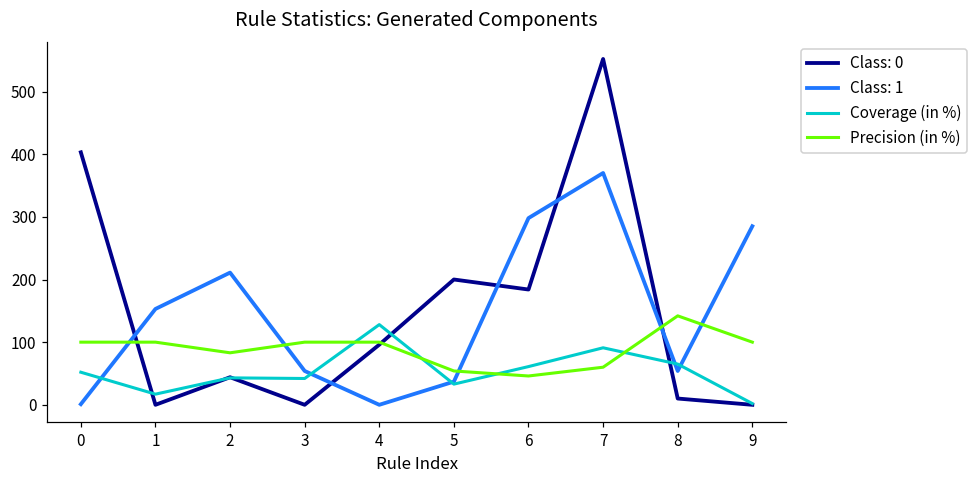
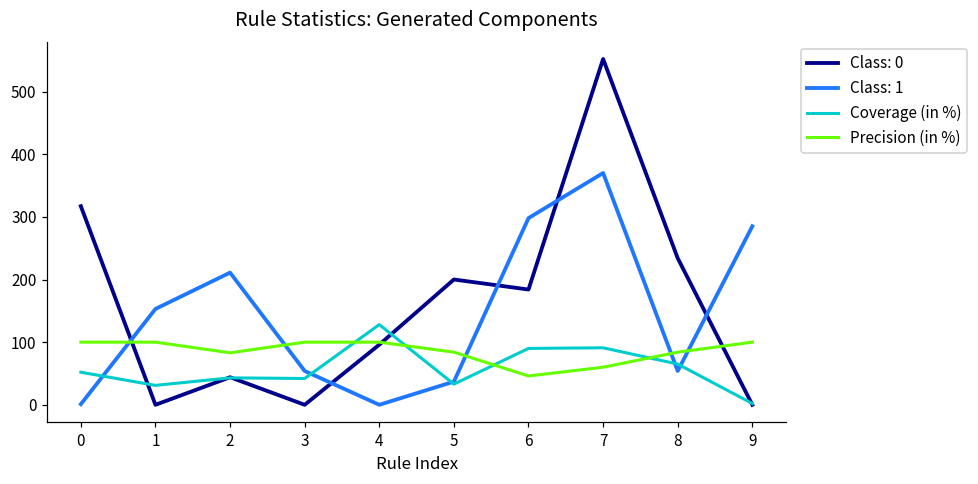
Class: 0, 0: 400 -> 320
Coverage (in %), 1: 20 -> 30
Precision (in %), 5: 50 -> 80
Coverage (in %), 6: 60 -> 90
Class: 0, 8: 10 -> 230
Precision (in %), 8: 140 -> 80
